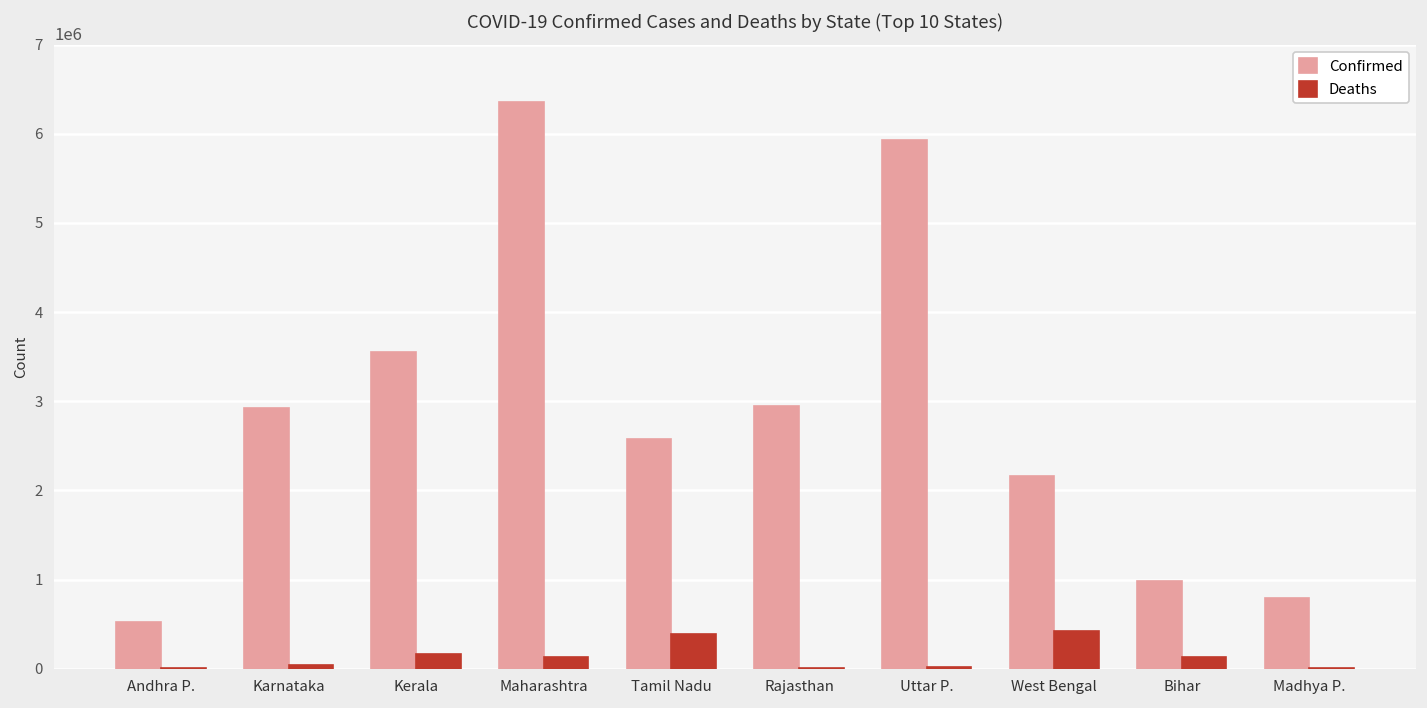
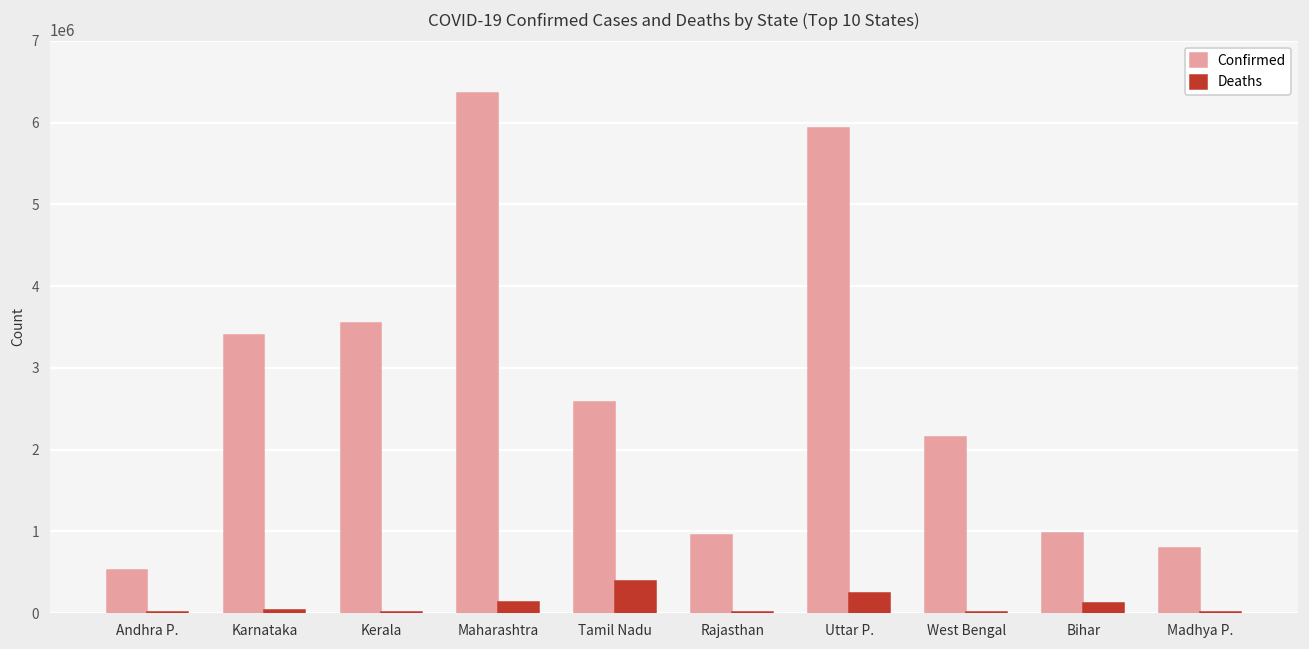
Confirmed, Karnataka: 2900000 -> 3400000
Deaths, Kerala: 200000 -> 0
Confirmed, Rajasthan: 3000000 -> 1000000
Deaths, Uttar P.: 0 -> 200000
Deaths, West Bengal: 400000 -> 0
